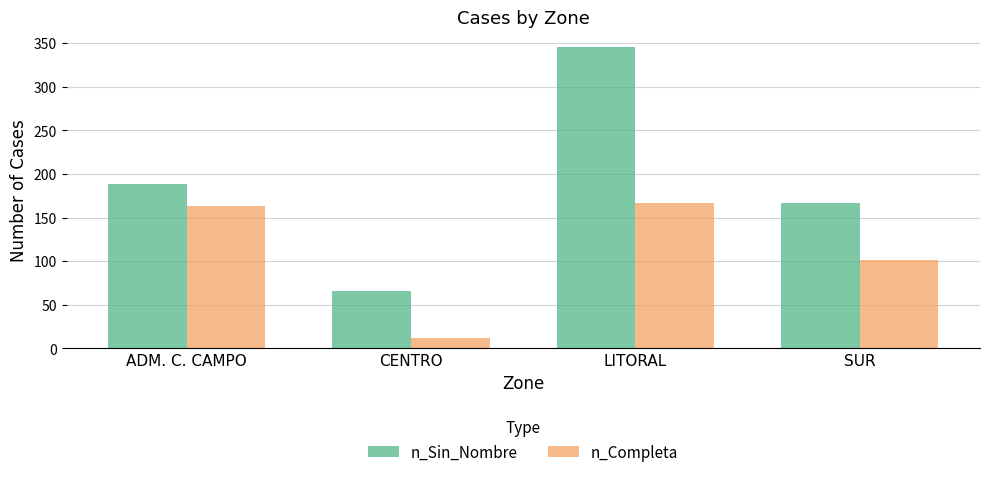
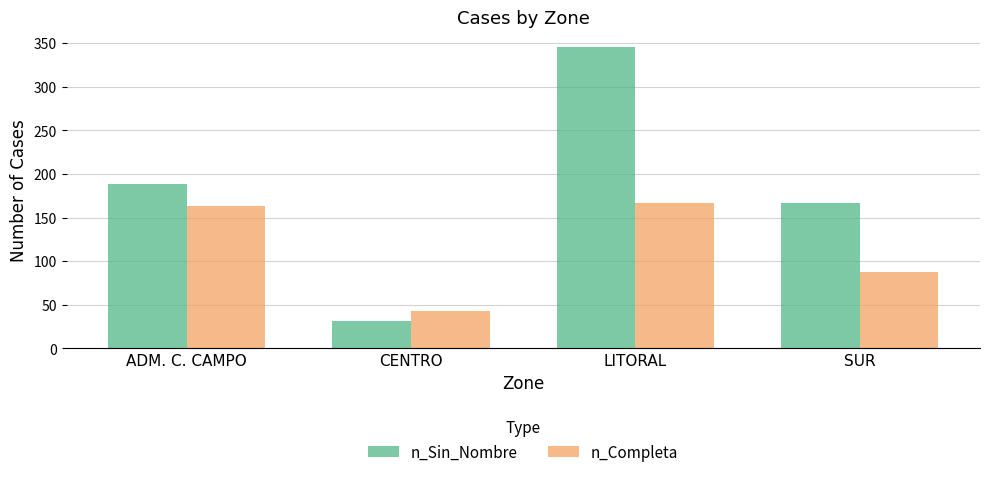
n_Sin_Nombre, CENTRO: 70 -> 30
n_Completa, CENTRO: 10 -> 40
n_Completa, SUR: 100 -> 90
